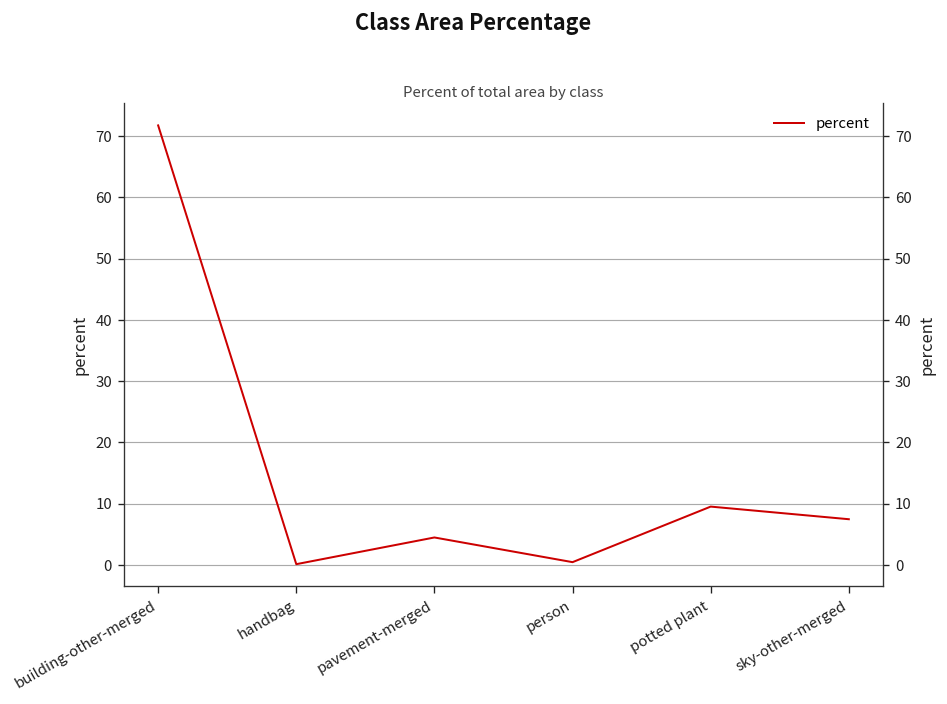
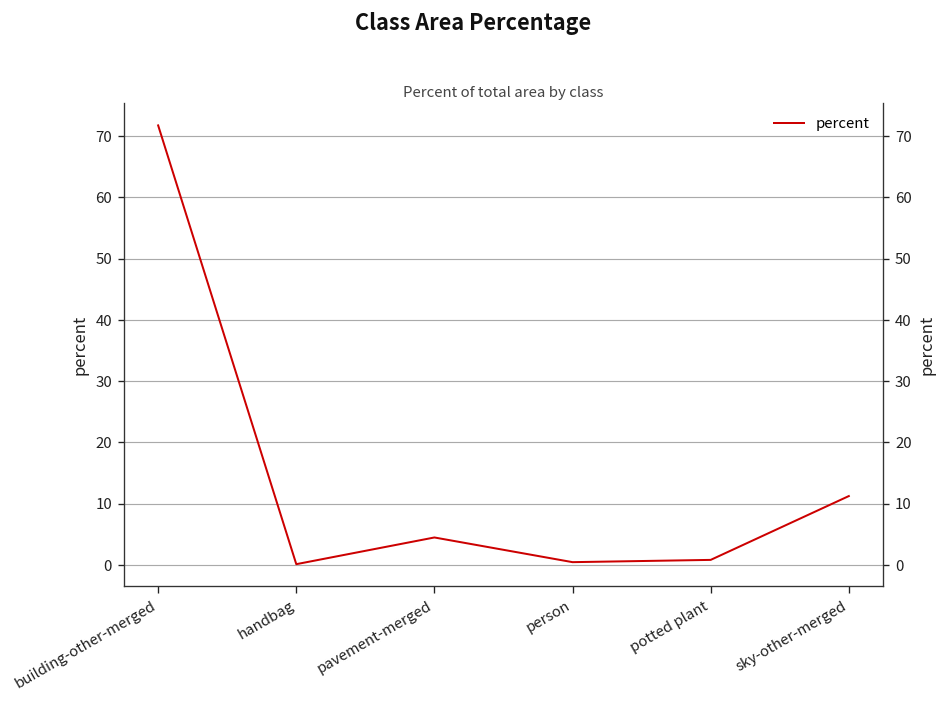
potted plant: 10 -> 1
sky-other-merged: 7 -> 11
